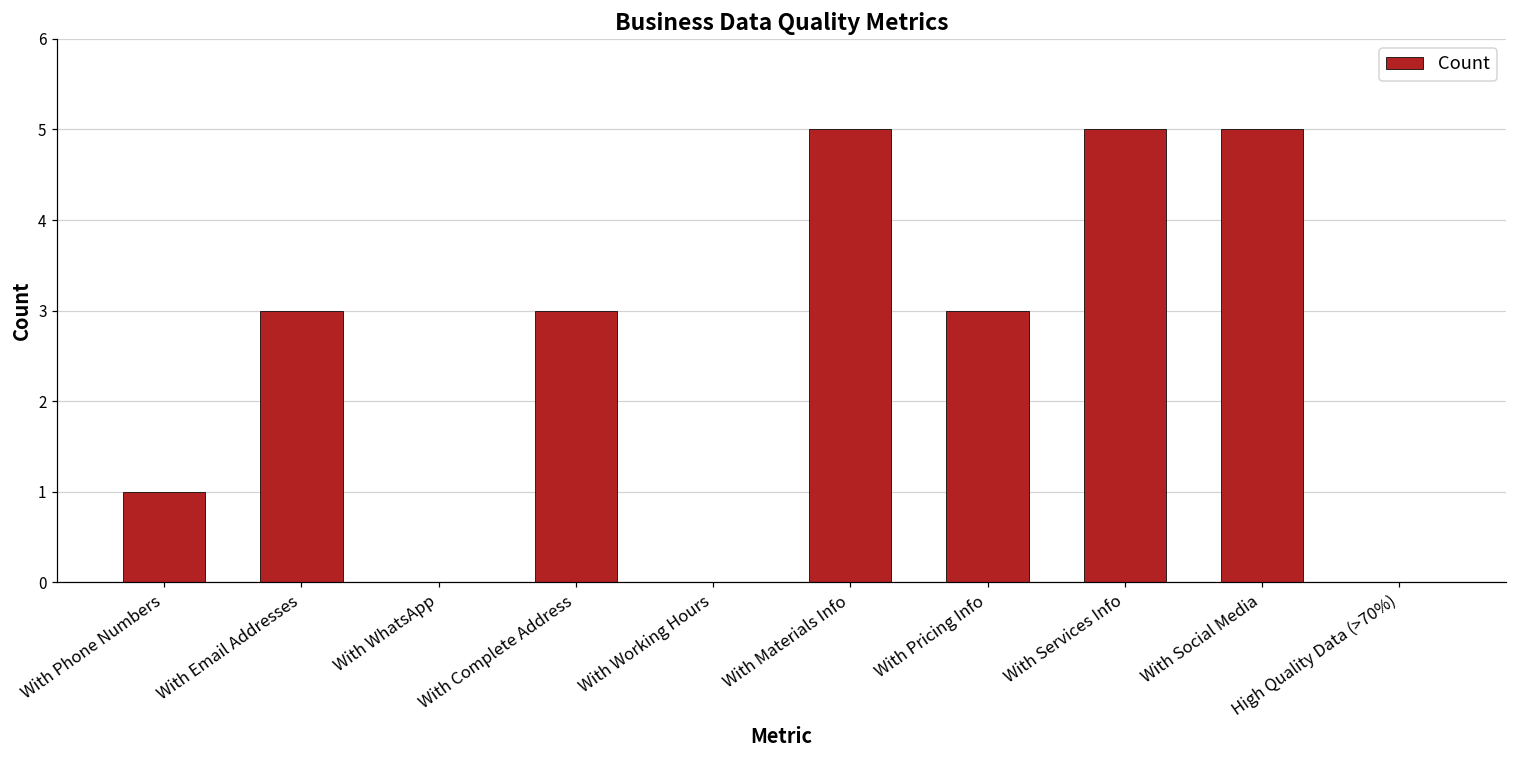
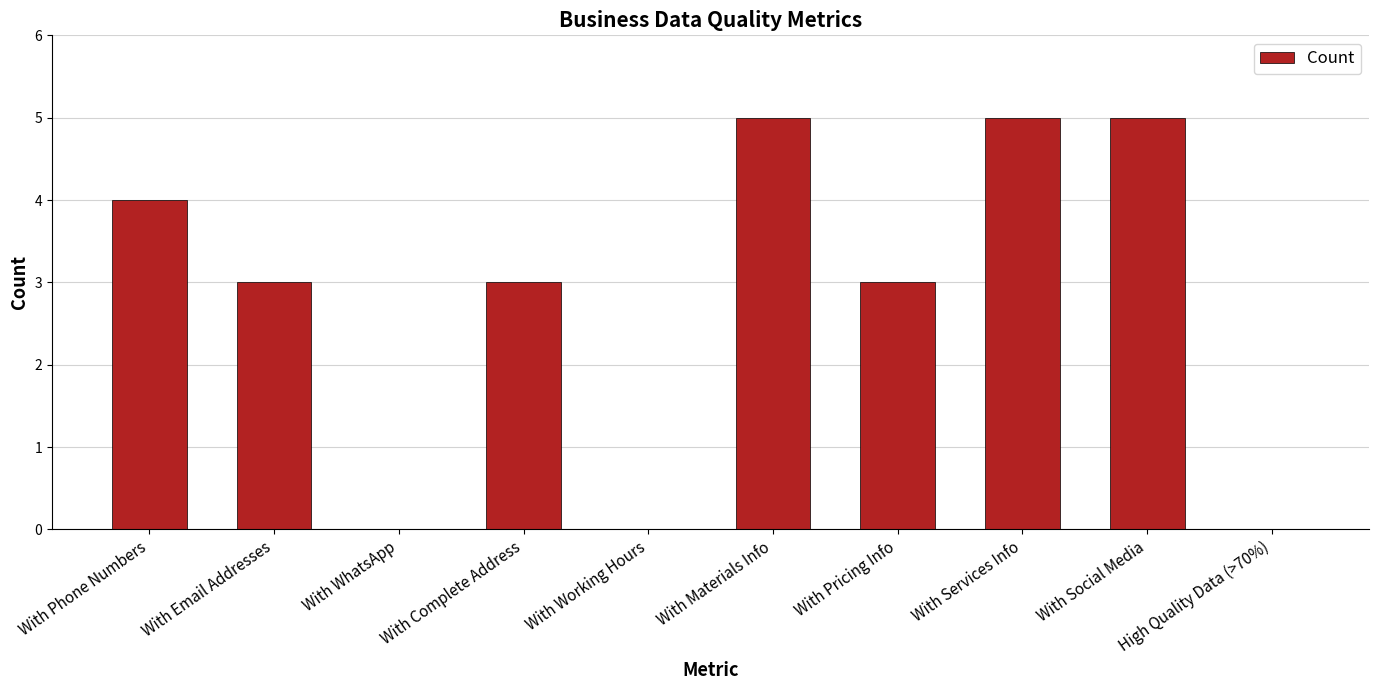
With Phone Numbers: 1 -> 4
